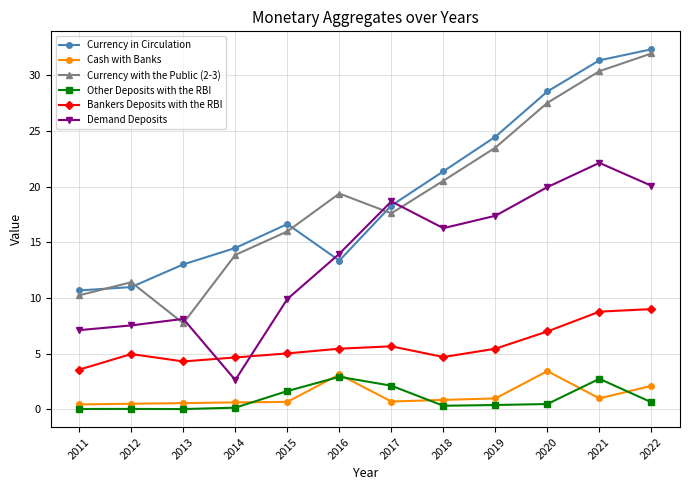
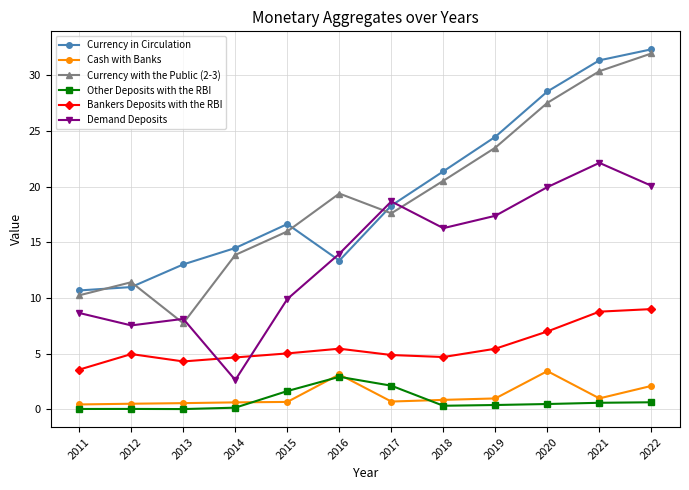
Demand Deposits, 2011: 7.1 -> 8.6
Bankers Deposits with the RBI, 2017: 5.7 -> 4.9
Other Deposits with the RBI, 2021: 2.7 -> 0.6
